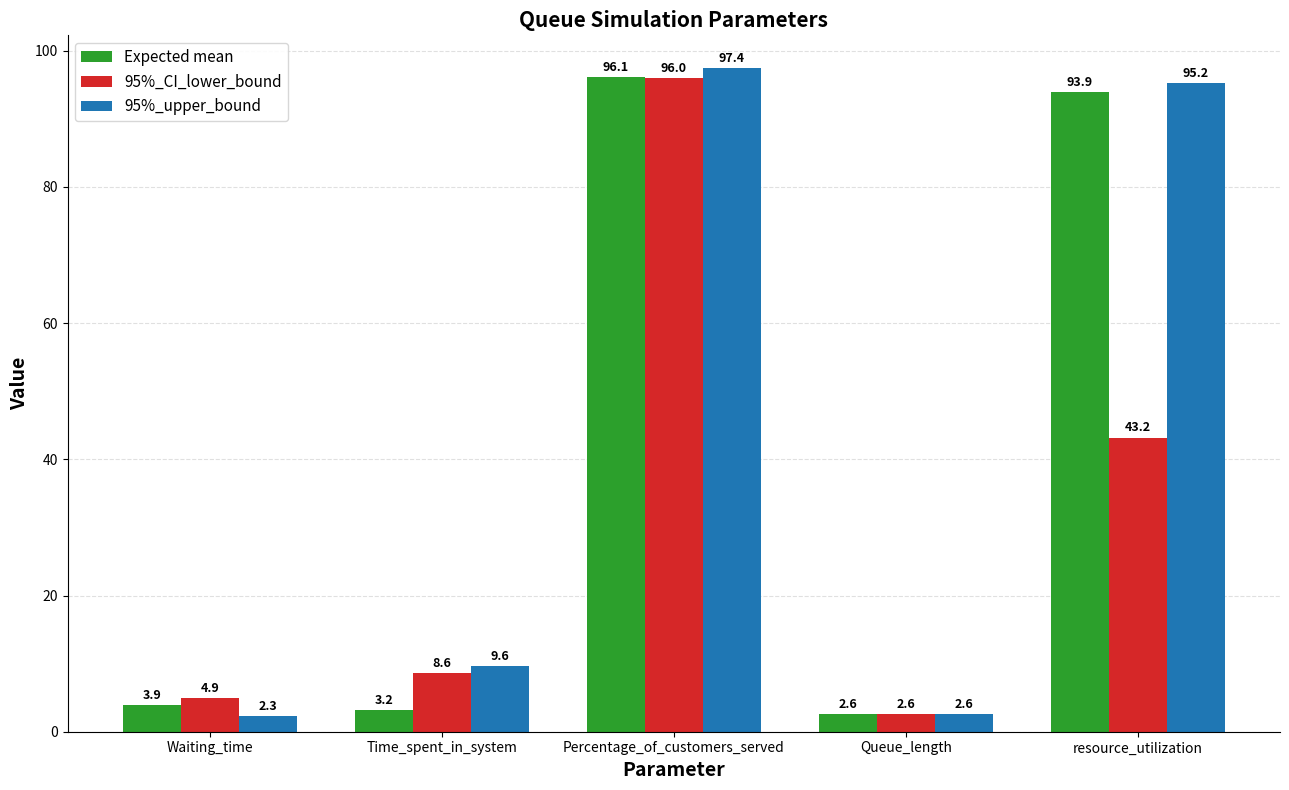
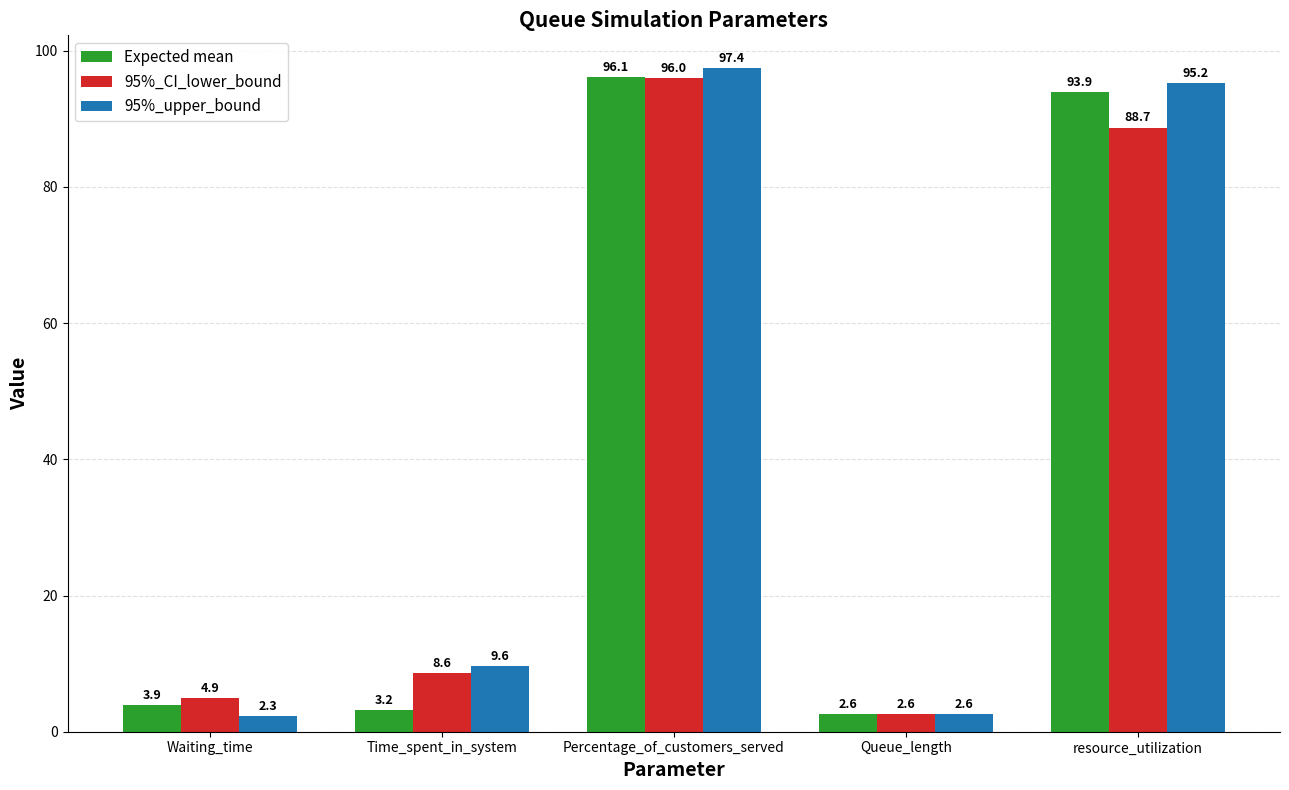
95%_CI_lower_bound, resource_utilization: 43.2 -> 88.7
